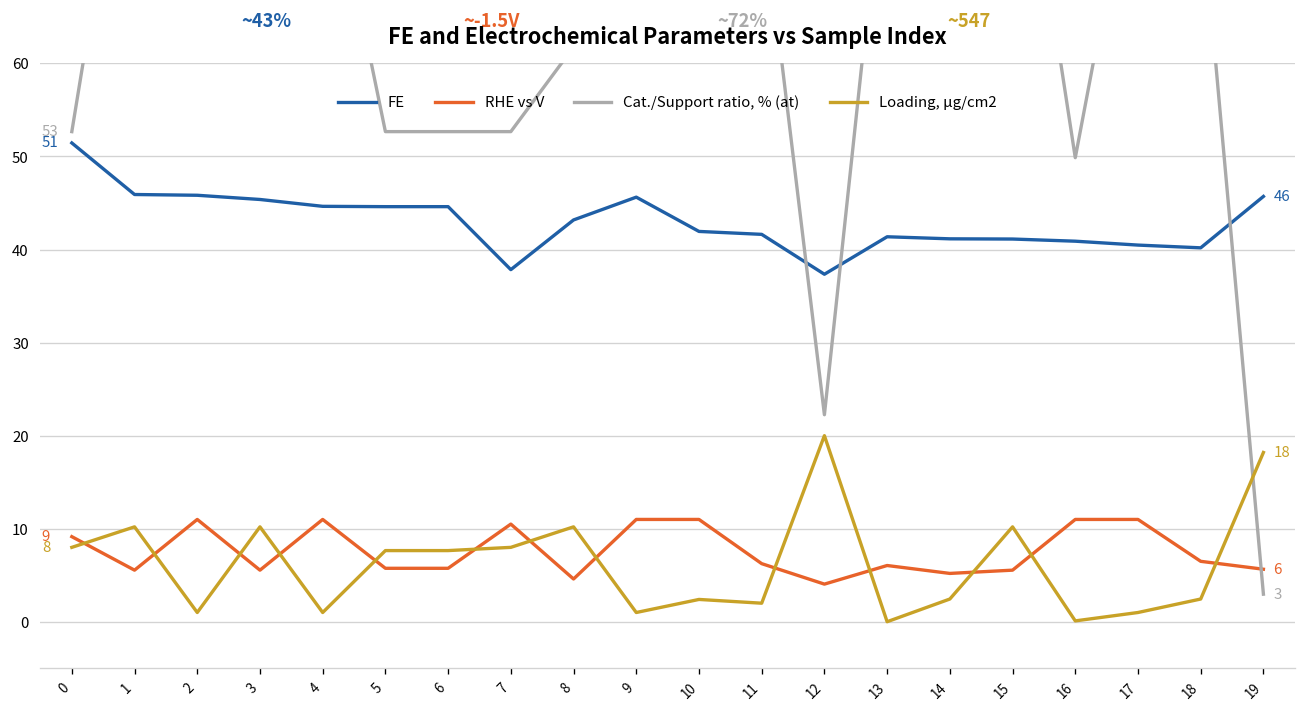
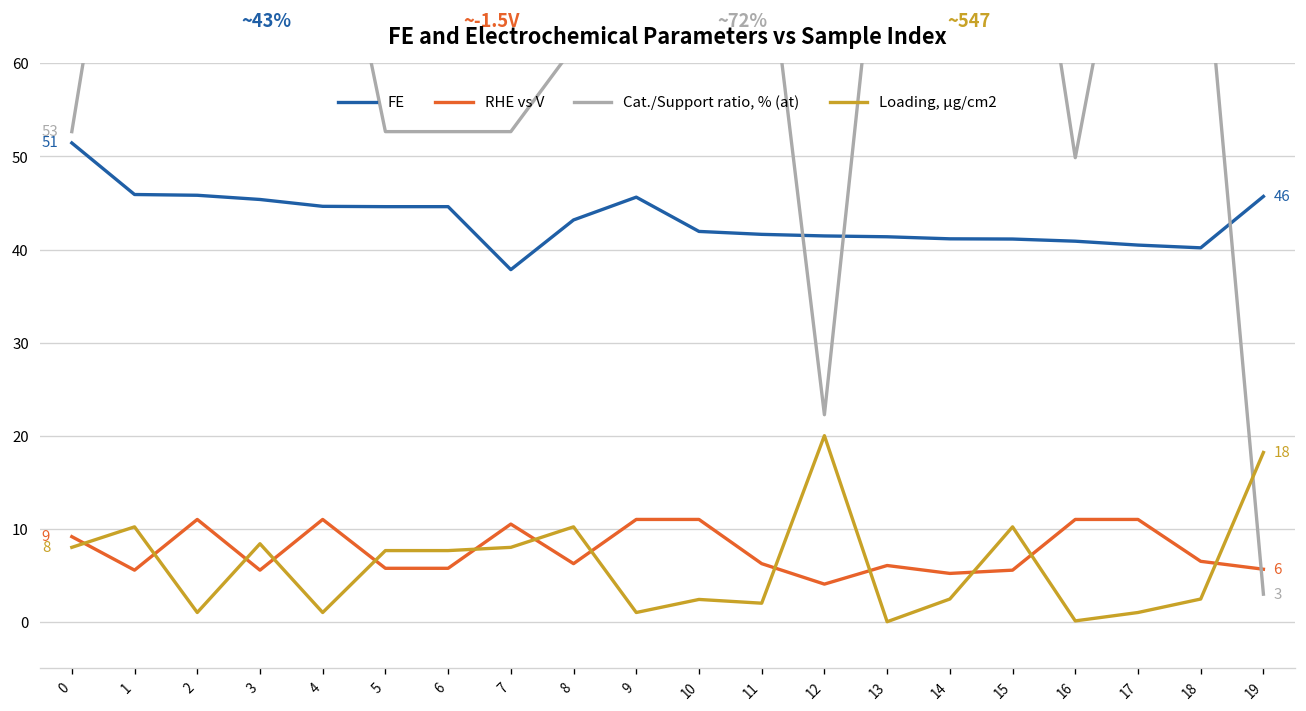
Loading, μg/cm2, 3: 10 -> 8
RHE vs V, 8: 5 -> 6
FE, 12: 37 -> 41
